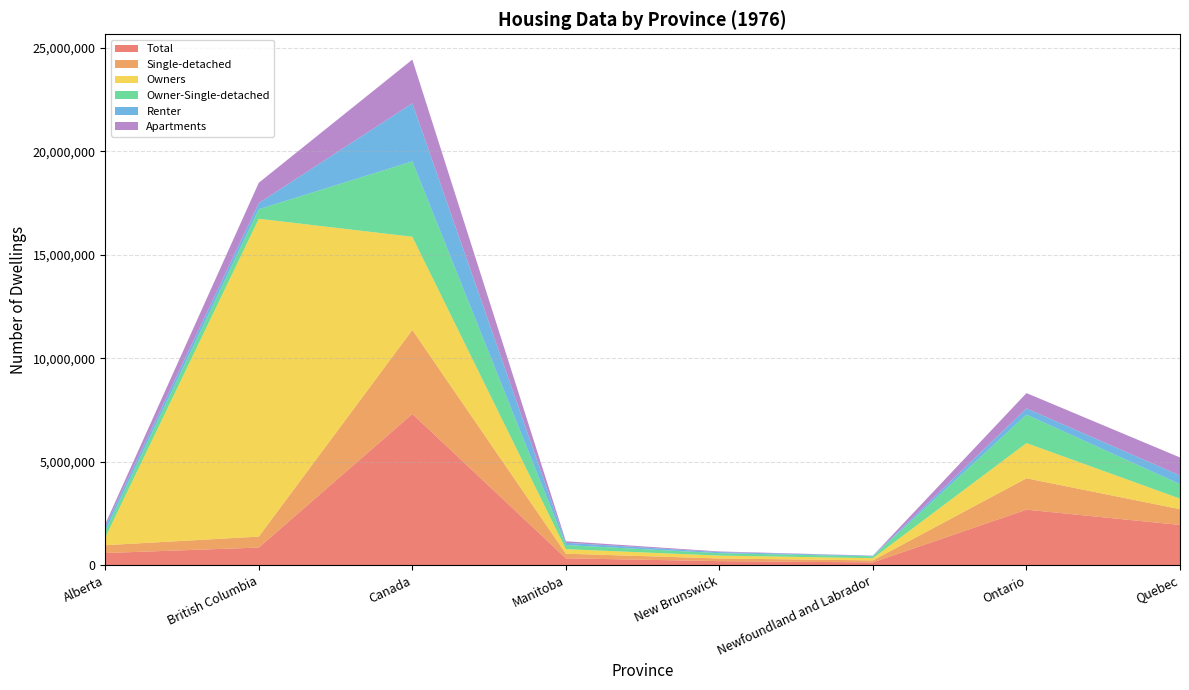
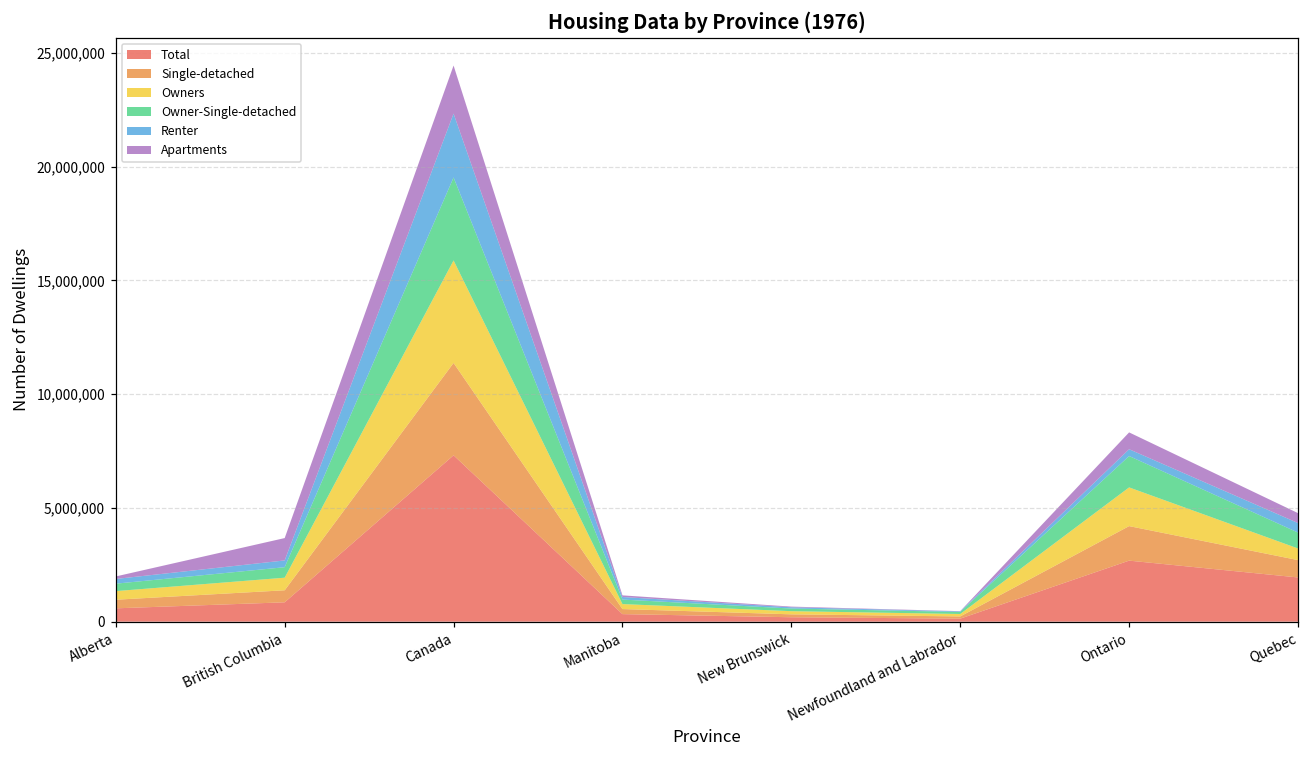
Owners, British Columbia: 15,400,000 -> 600,000
Apartments, Quebec: 900,000 -> 400,000
